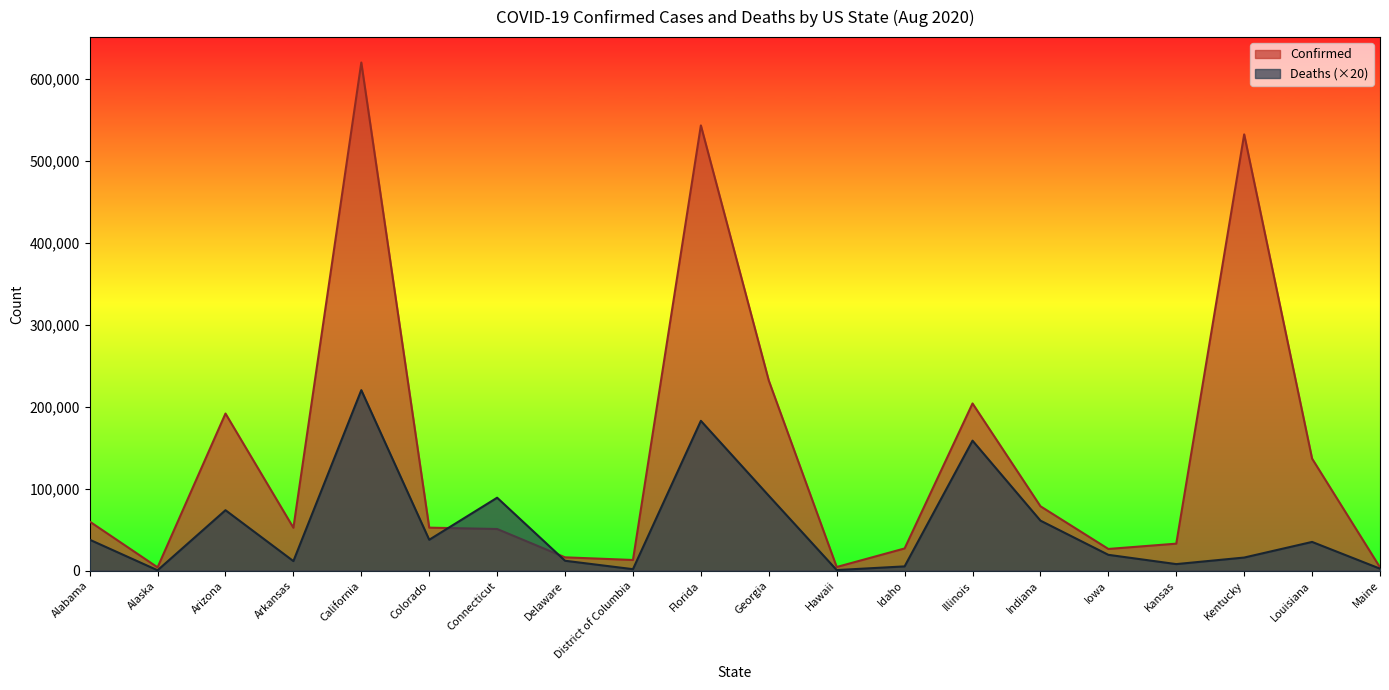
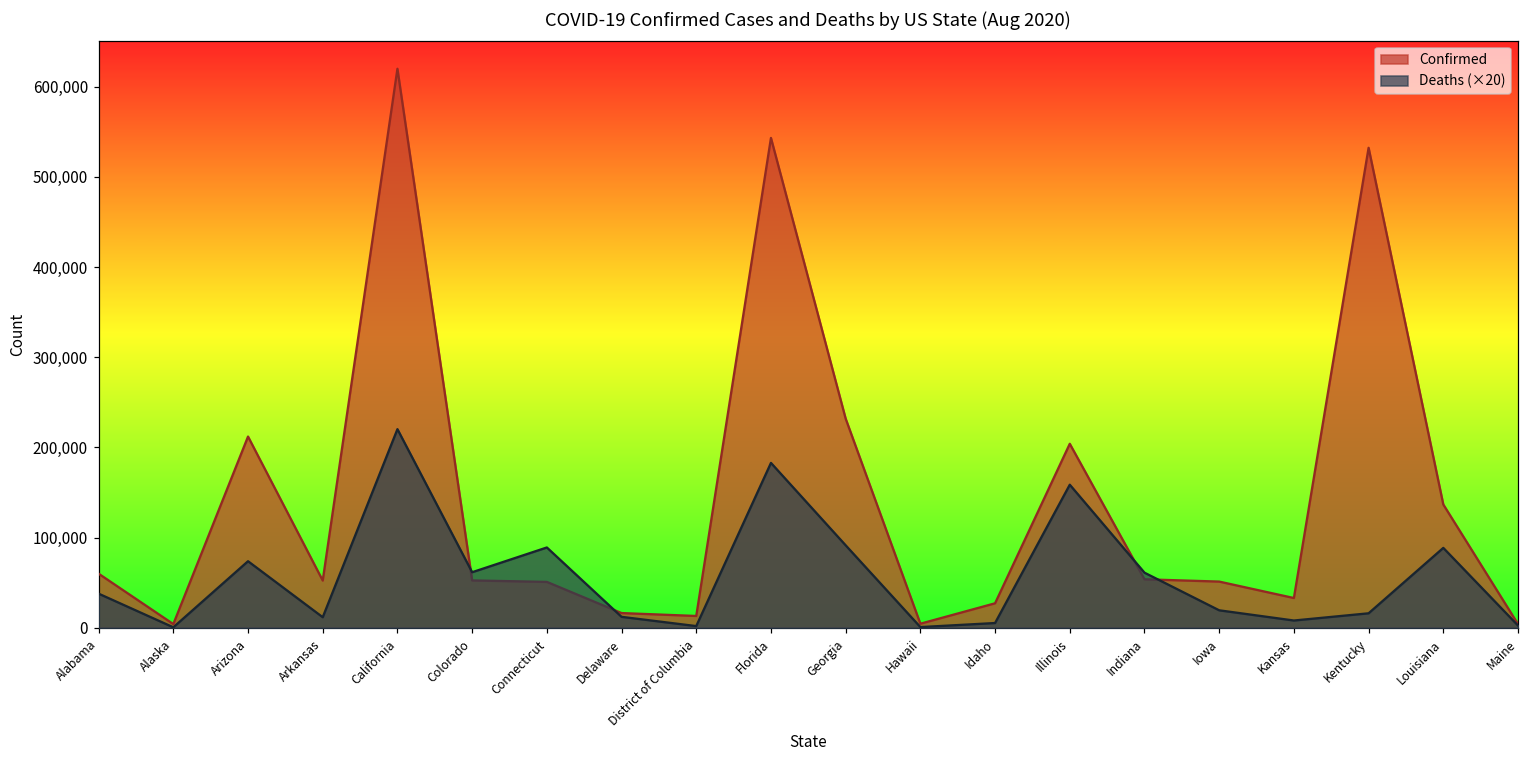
Confirmed, Arizona: 190,000 -> 210,000
Deaths (×20), Colorado: 40,000 -> 60,000
Confirmed, Indiana: 80,000 -> 50,000
Confirmed, Iowa: 30,000 -> 50,000
Deaths (×20), Louisiana: 40,000 -> 90,000
